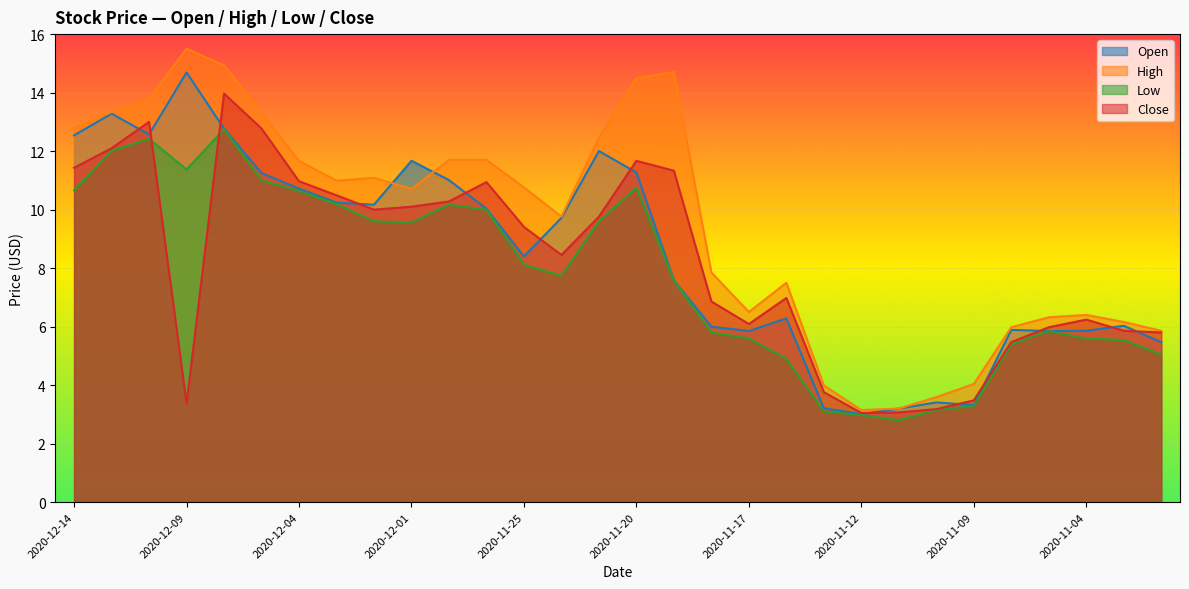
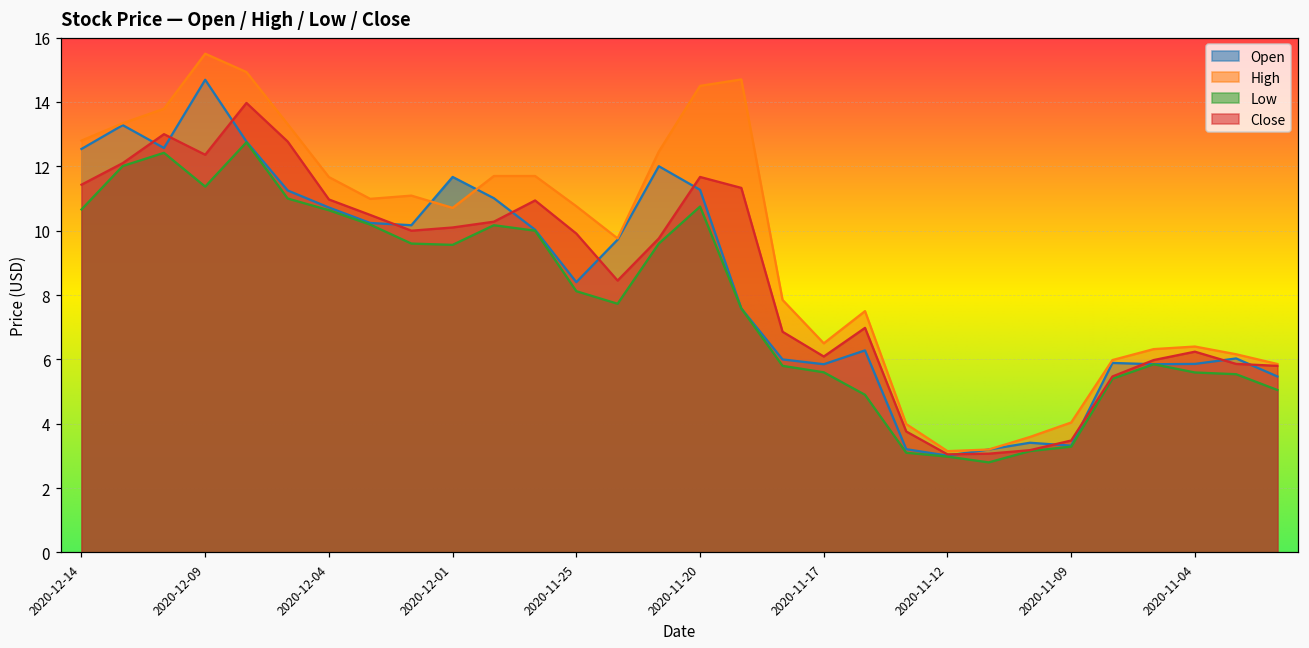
Close, 2020-12-09: 3.4 -> 12.4
Close, 2020-11-25: 9.4 -> 9.9
